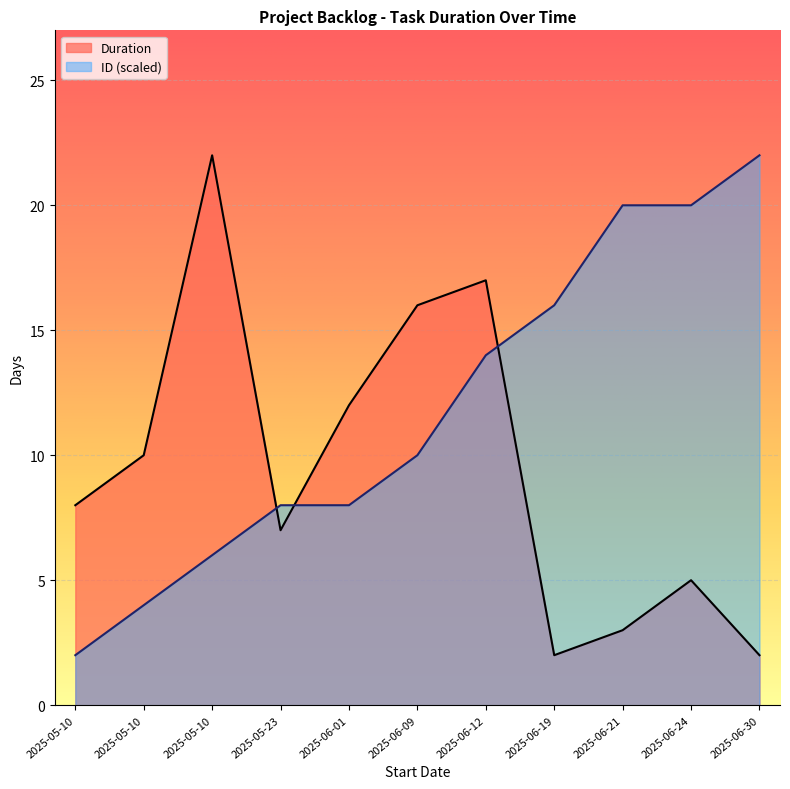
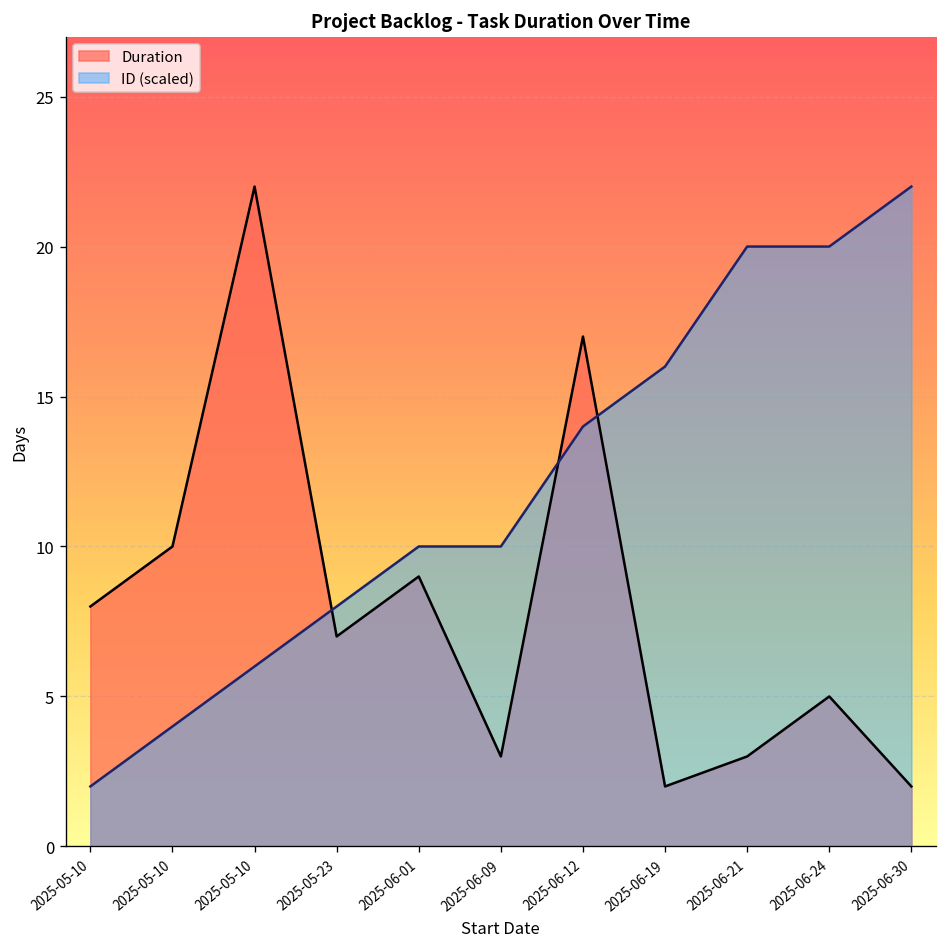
Duration, 2025-06-01: 12 -> 9
ID (scaled), 2025-06-01: 8.0 -> 10.0
Duration, 2025-06-09: 16 -> 3
